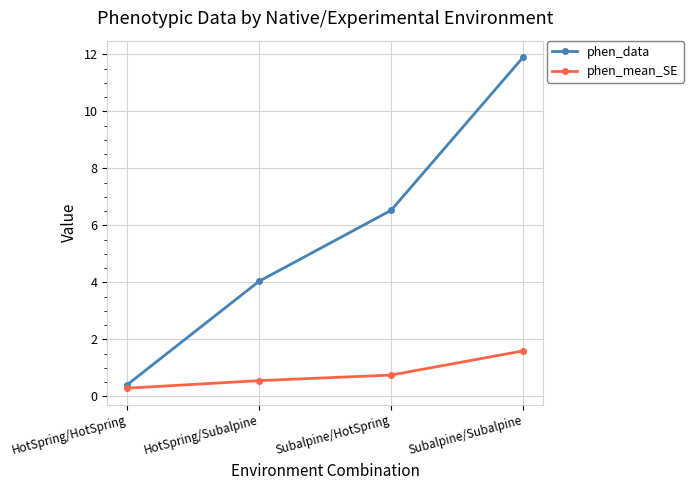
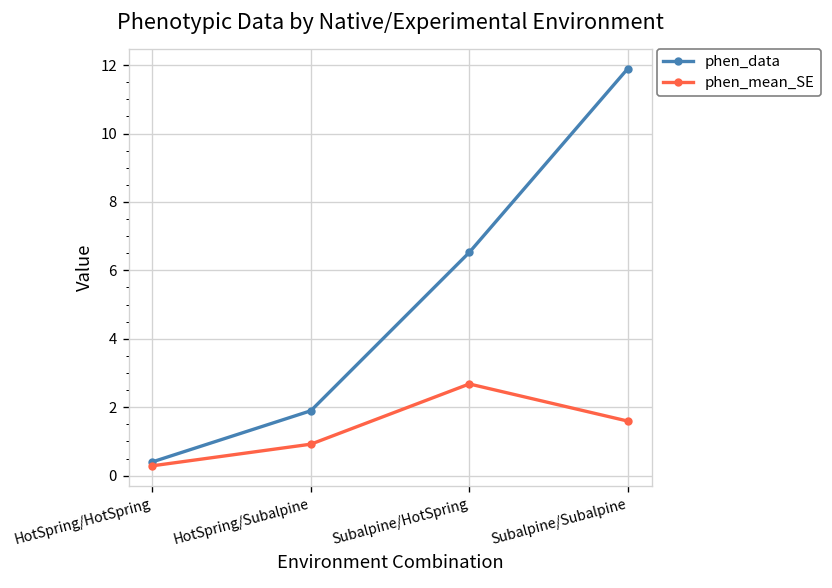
phen_data, HotSpring/Subalpine: 4.0 -> 1.9
phen_mean_SE, HotSpring/Subalpine: 0.6 -> 0.9
phen_mean_SE, Subalpine/HotSpring: 0.7 -> 2.7
